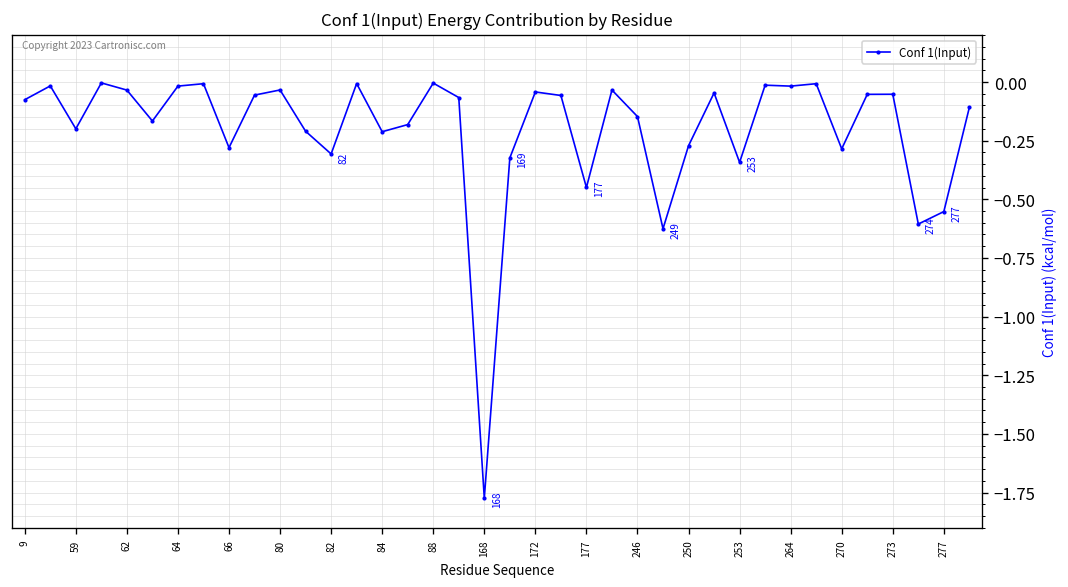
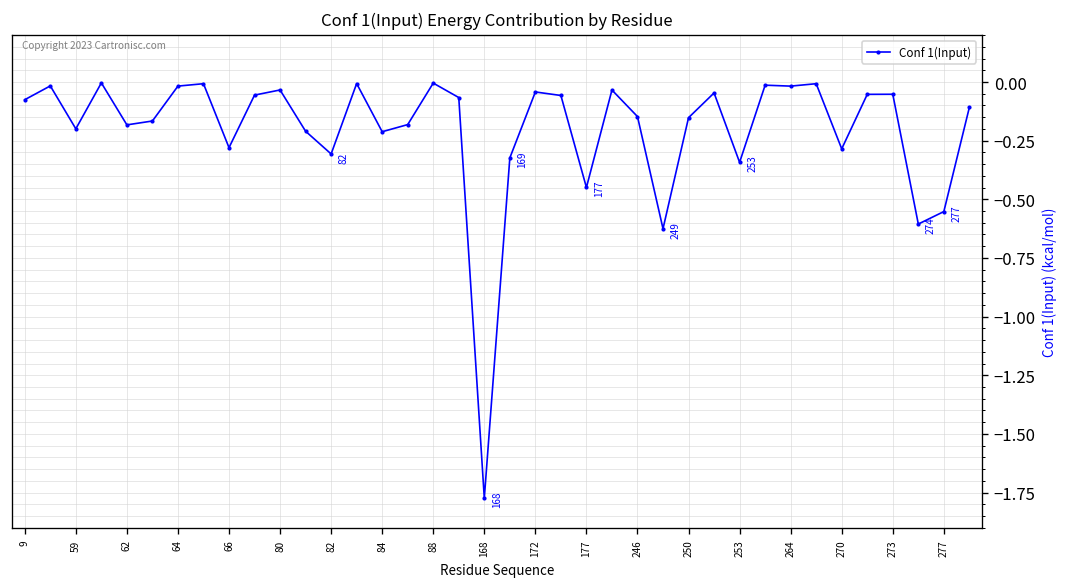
62: -0.03 -> -0.18
250: -0.27 -> -0.15
